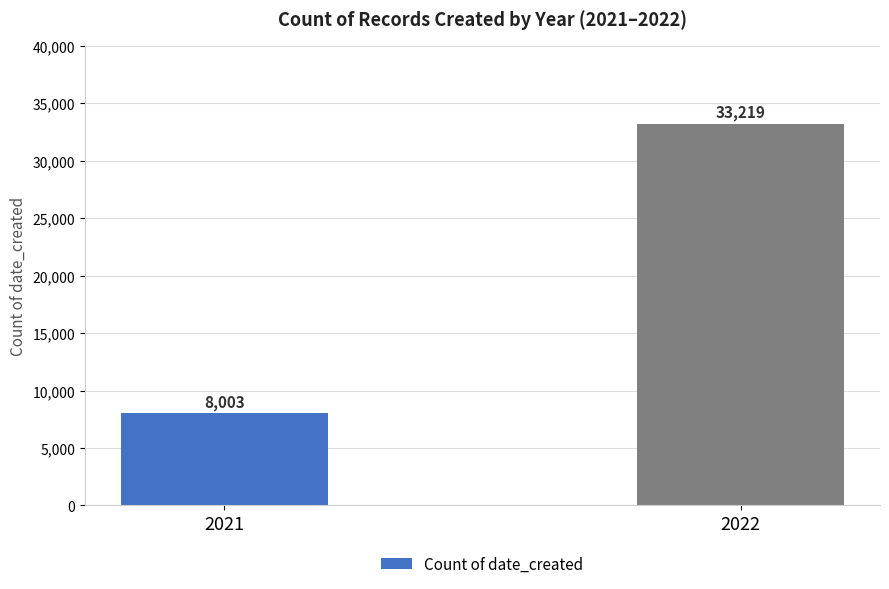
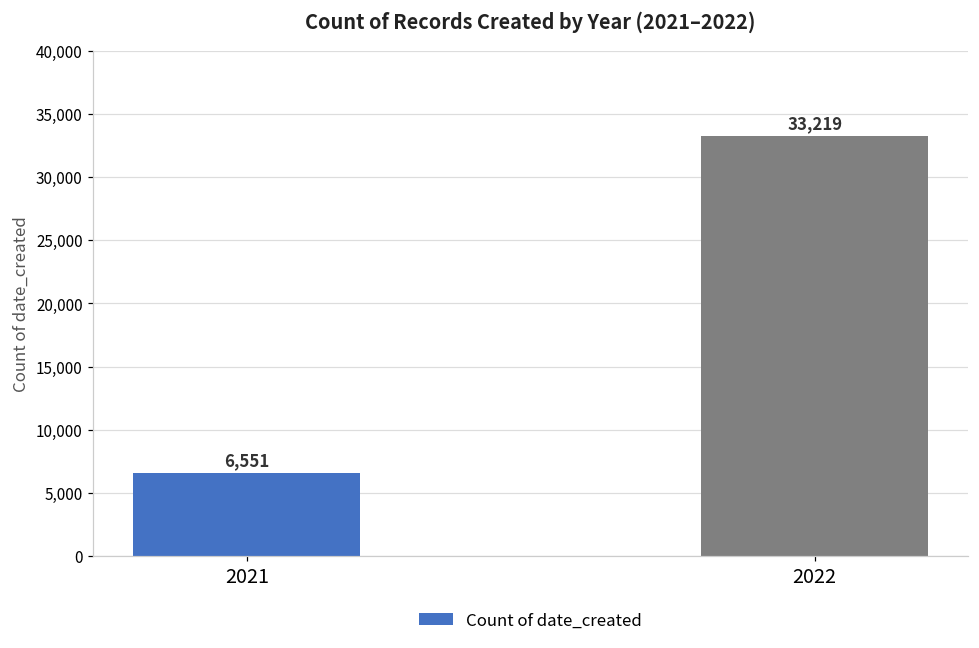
2021: 8,003 -> 6,551
